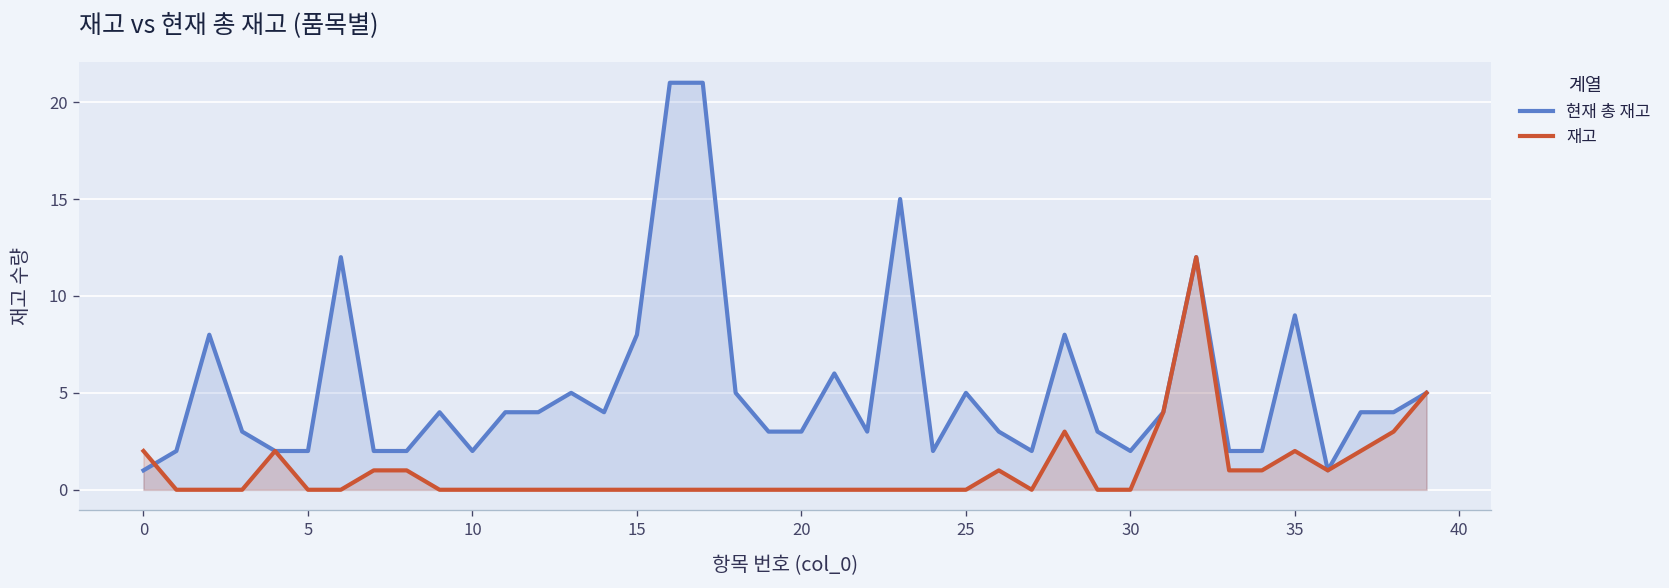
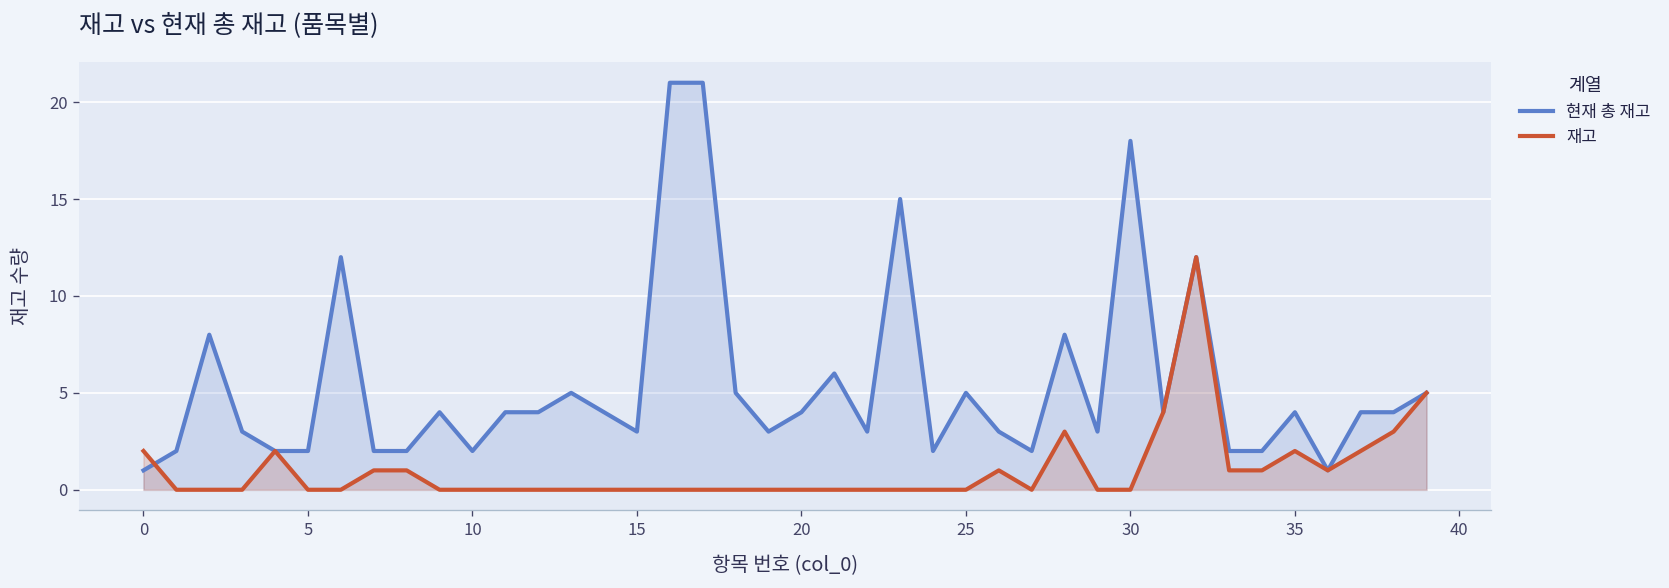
현재 총 재고, 15: 8 -> 3
현재 총 재고, 20: 3 -> 4
현재 총 재고, 30: 2 -> 18
현재 총 재고, 35: 9 -> 4
